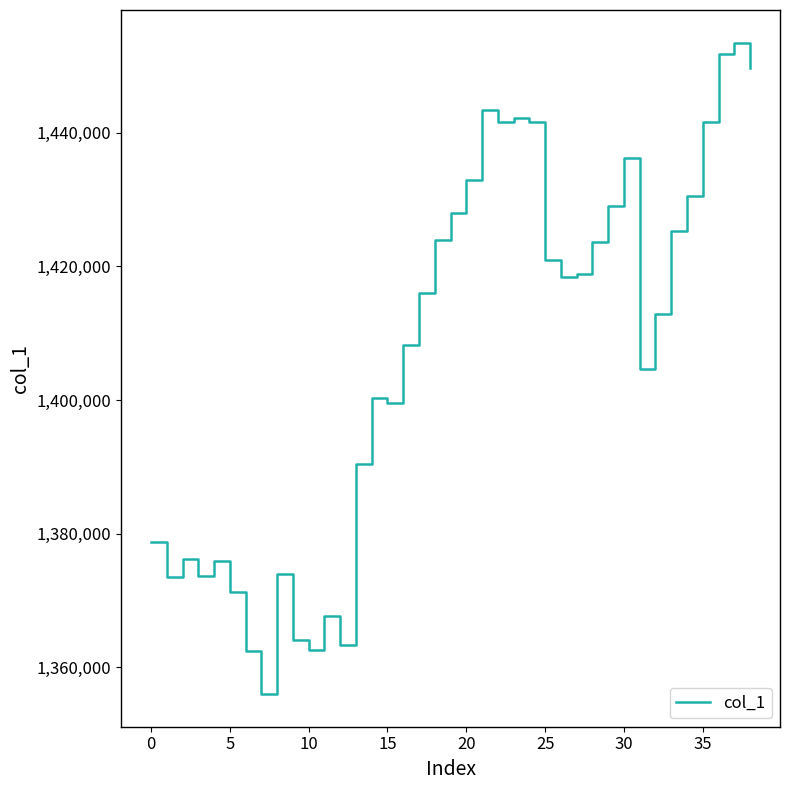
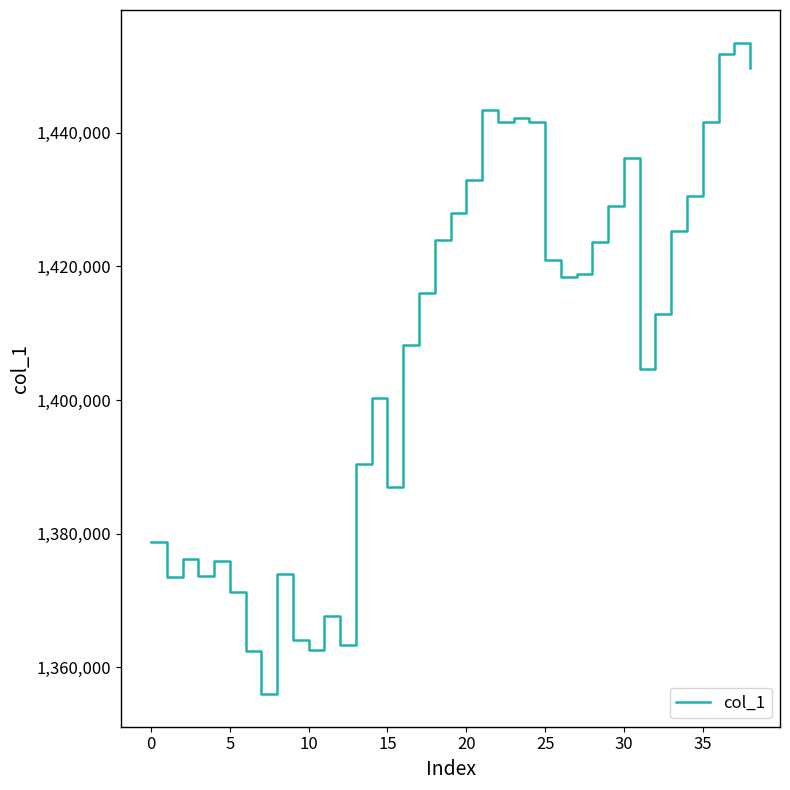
15: 1,400,000 -> 1,387,000
